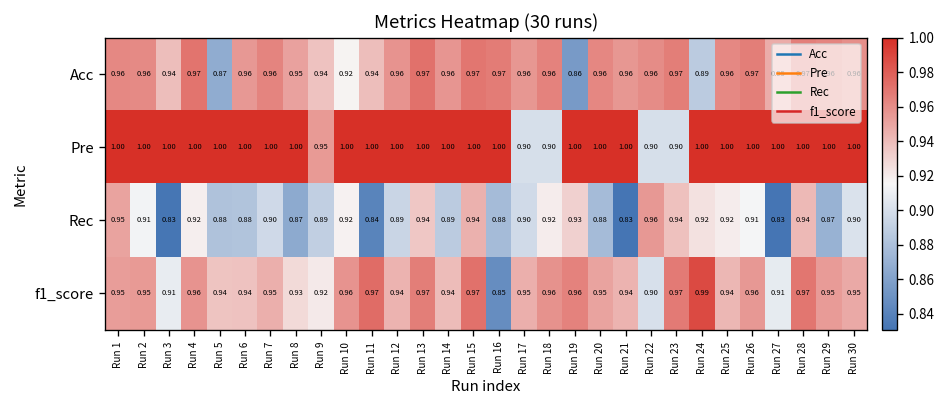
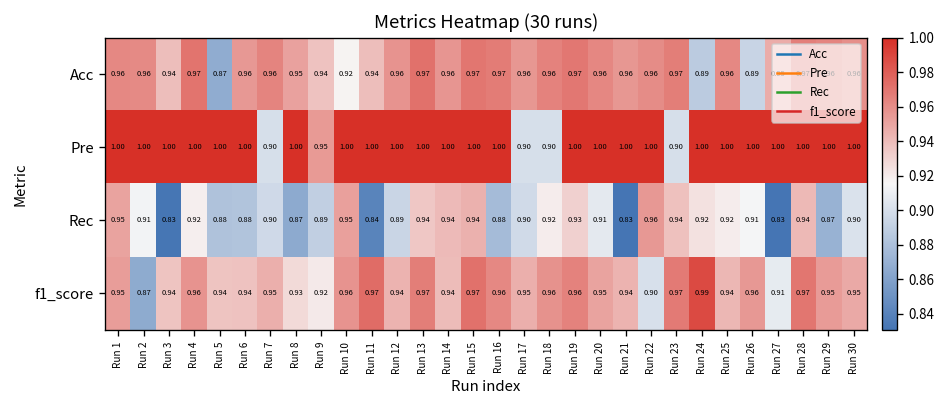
Acc, Run 19: 0.86 -> 0.97
Acc, Run 26: 0.97 -> 0.89
Pre, Run 7: 1.00 -> 0.90
Pre, Run 22: 0.90 -> 1.00
Rec, Run 10: 0.92 -> 0.95
Rec, Run 14: 0.89 -> 0.94
Rec, Run 20: 0.88 -> 0.91
f1_score, Run 2: 0.95 -> 0.87
f1_score, Run 3: 0.91 -> 0.94
f1_score, Run 16: 0.85 -> 0.96
